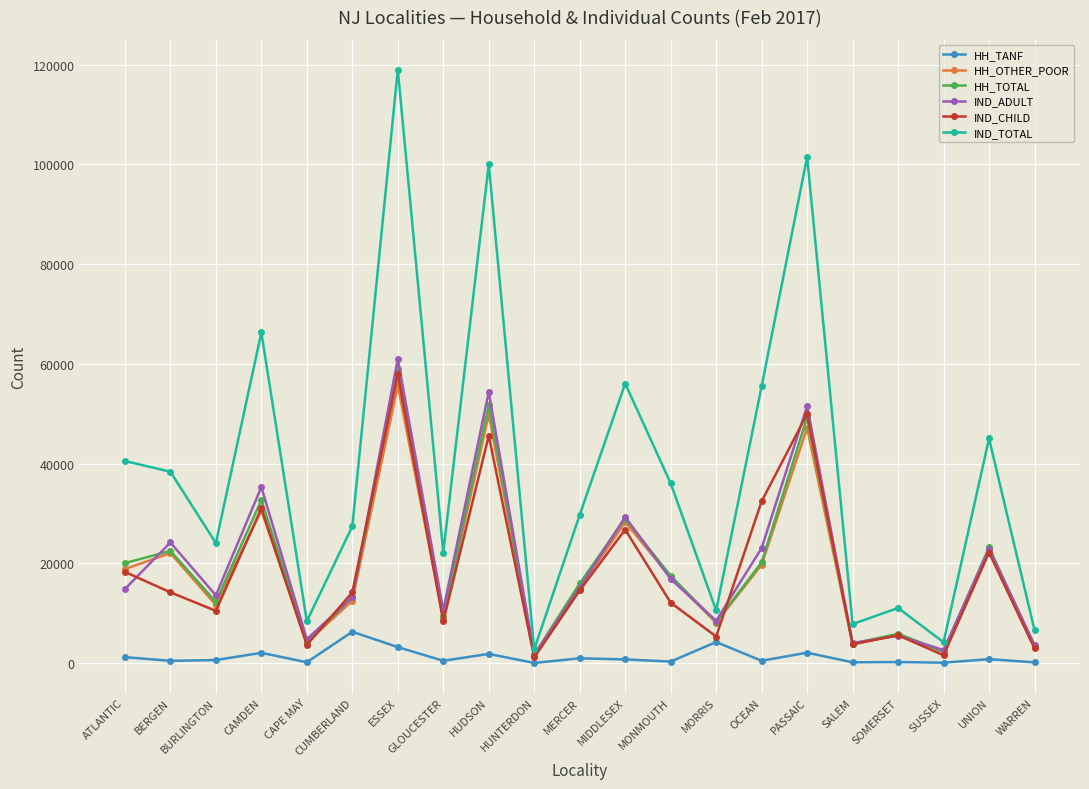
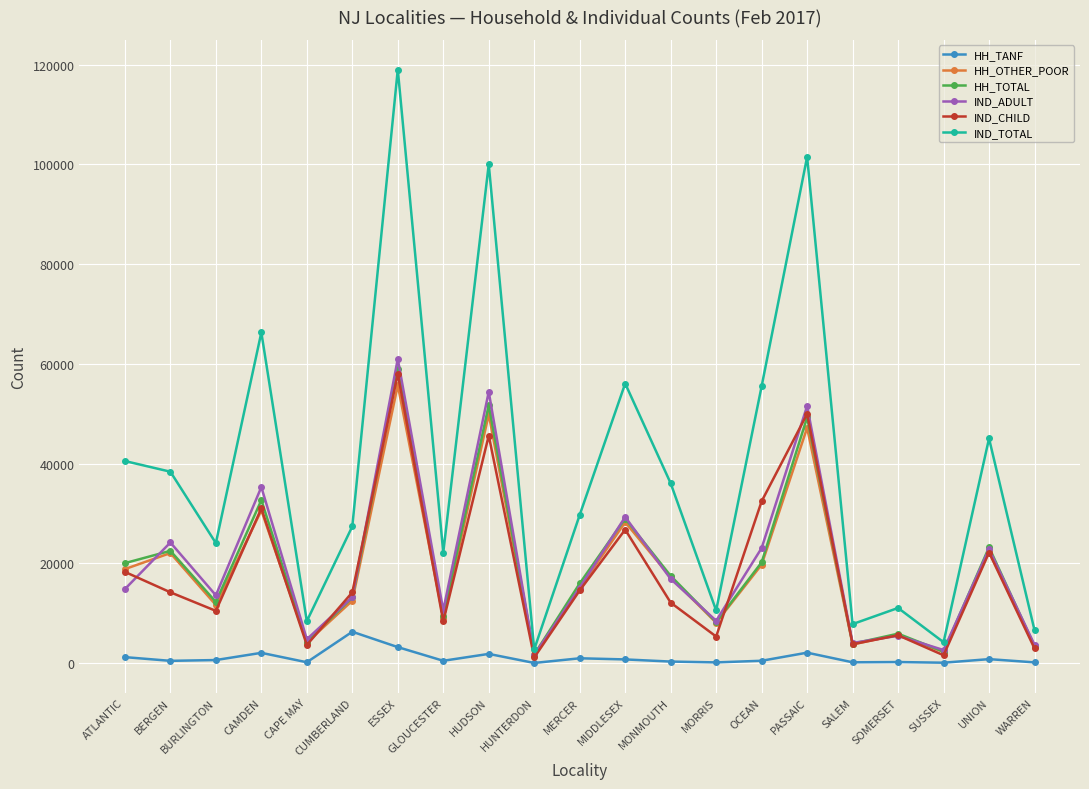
HH_TANF, MORRIS: 4000 -> 0
